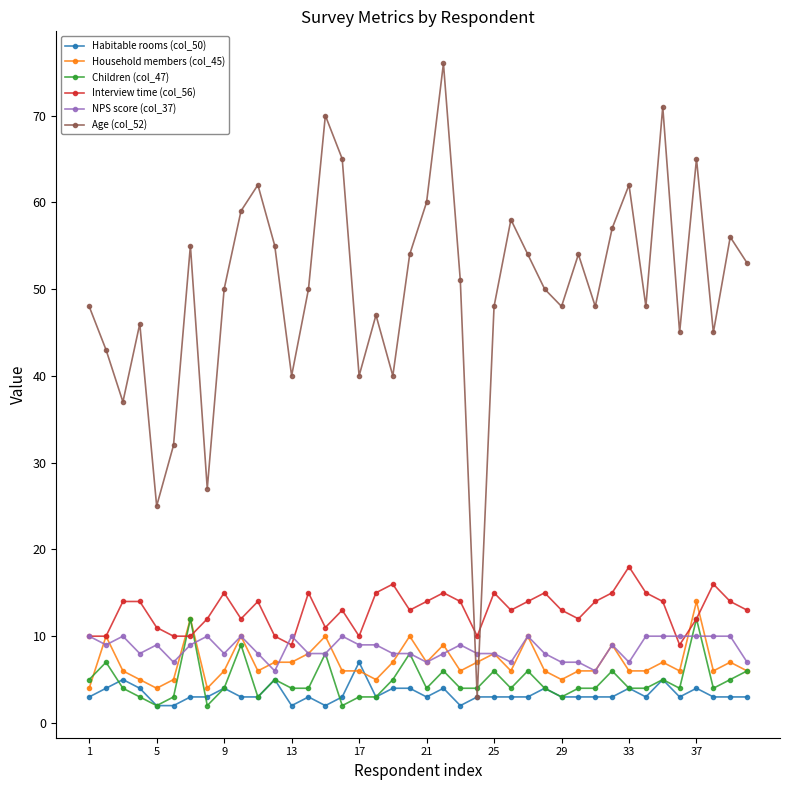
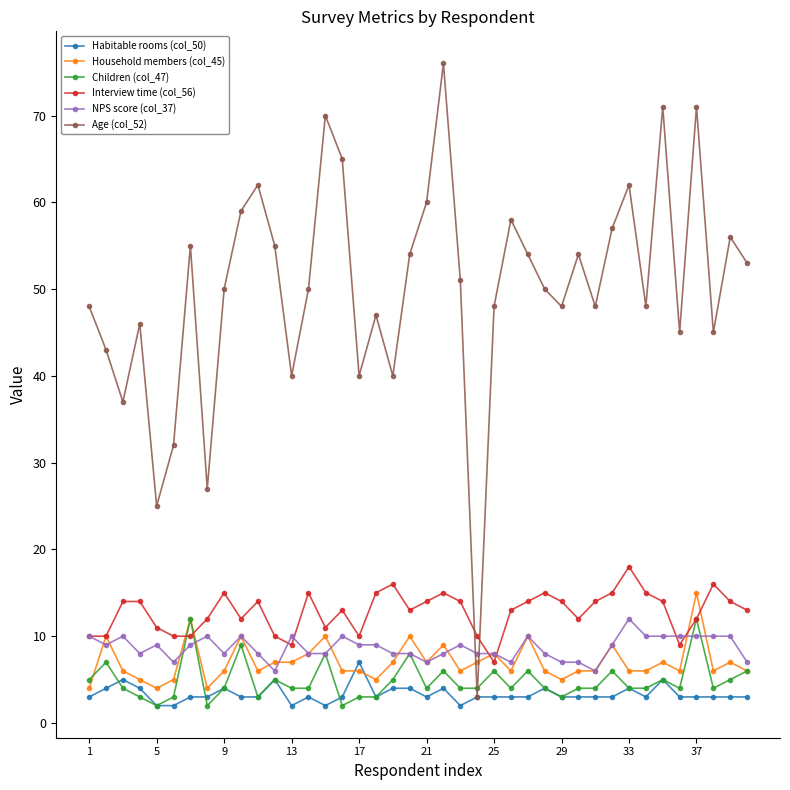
Interview time (col_56), 25: 15 -> 7
Interview time (col_56), 29: 13 -> 14
NPS score (col_37), 33: 7 -> 12
Habitable rooms (col_50), 37: 4 -> 3
Household members (col_45), 37: 14 -> 15
Age (col_52), 37: 65 -> 71
